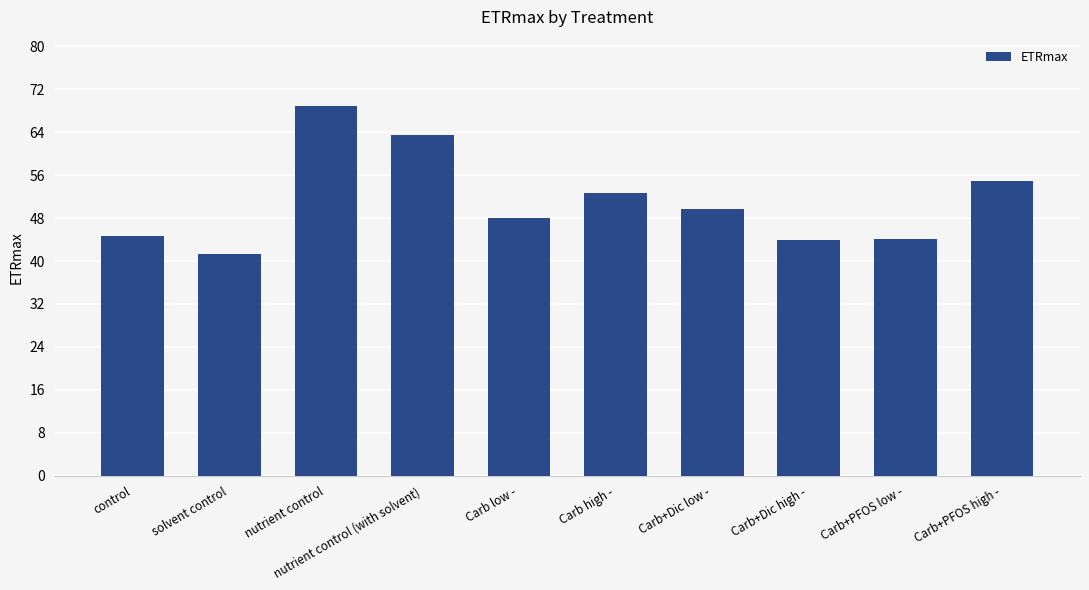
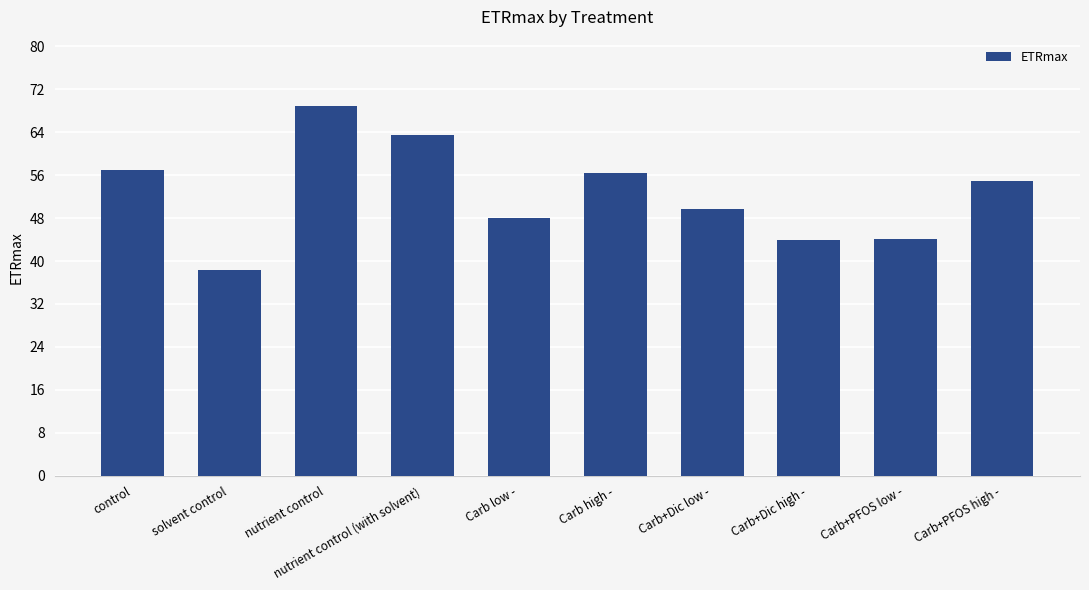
control: 45 -> 57
solvent control: 41 -> 38
Carb high -: 53 -> 56
